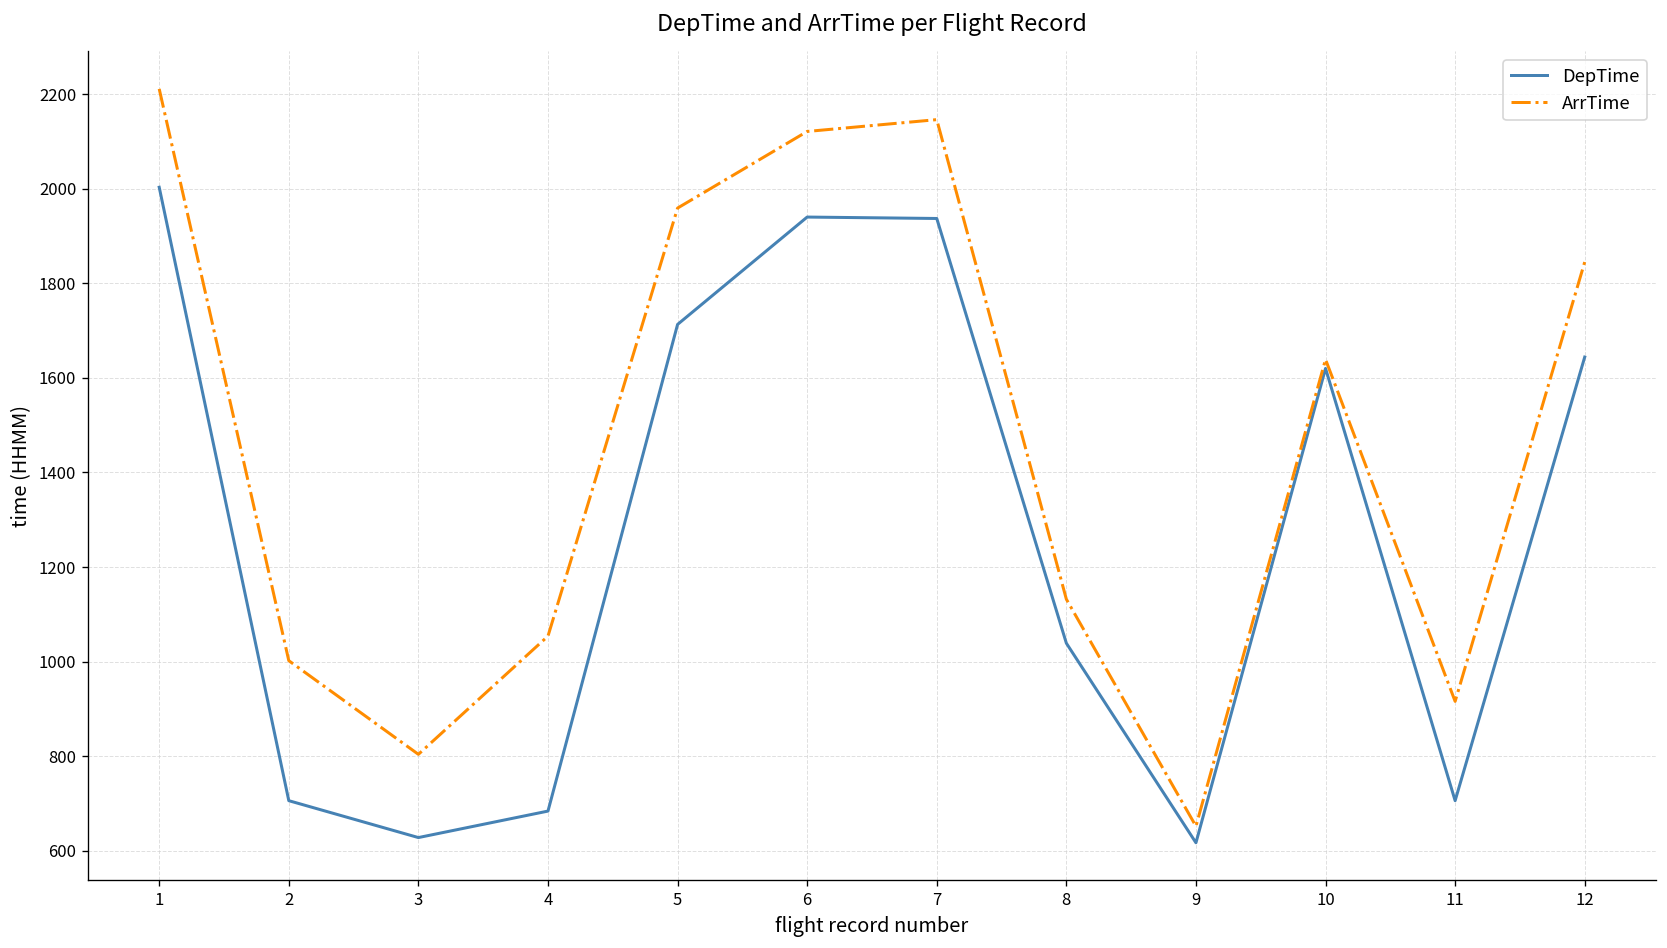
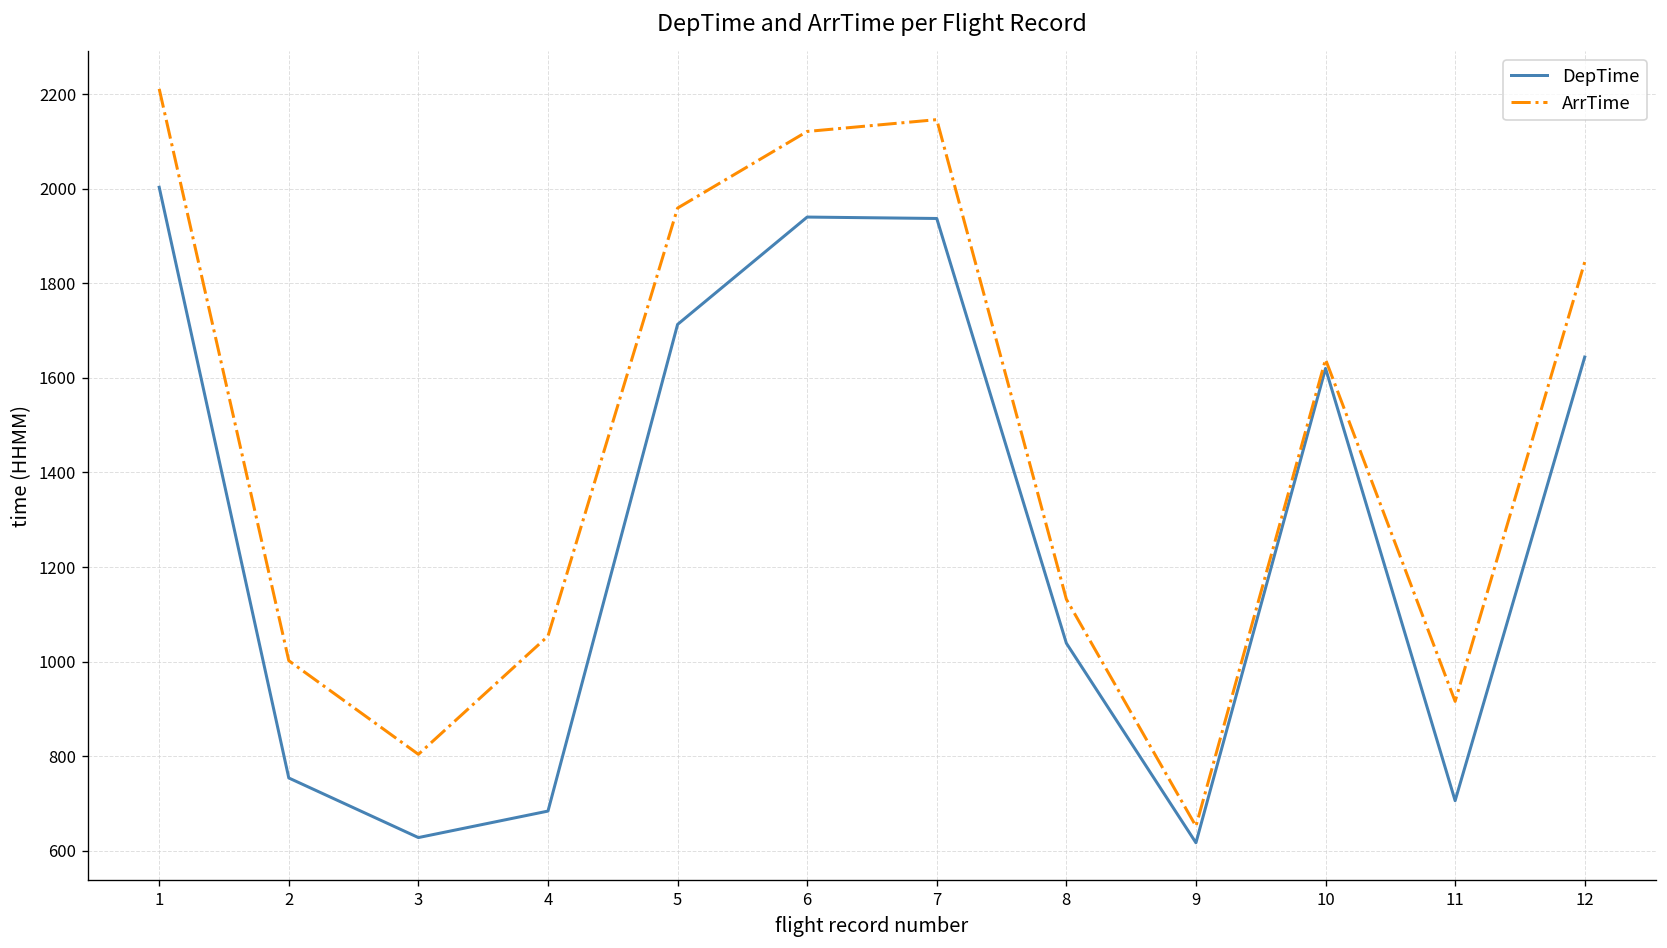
DepTime, 2: 710 -> 750
